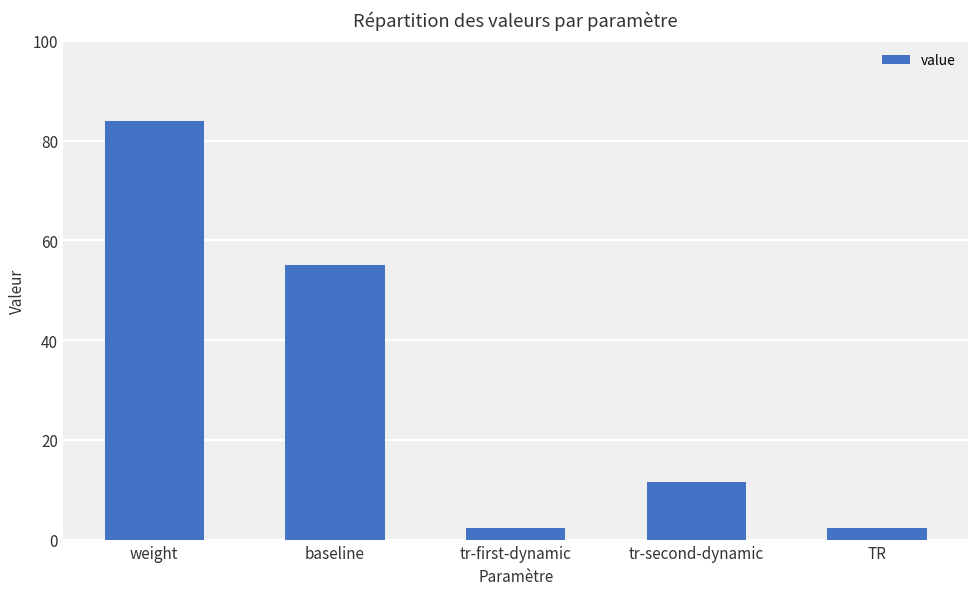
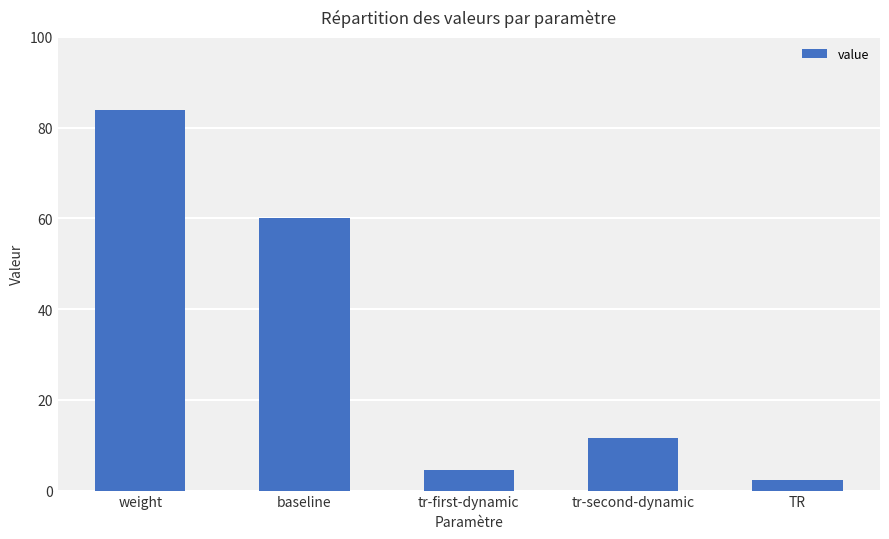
baseline: 55 -> 60
tr-first-dynamic: 2 -> 5
